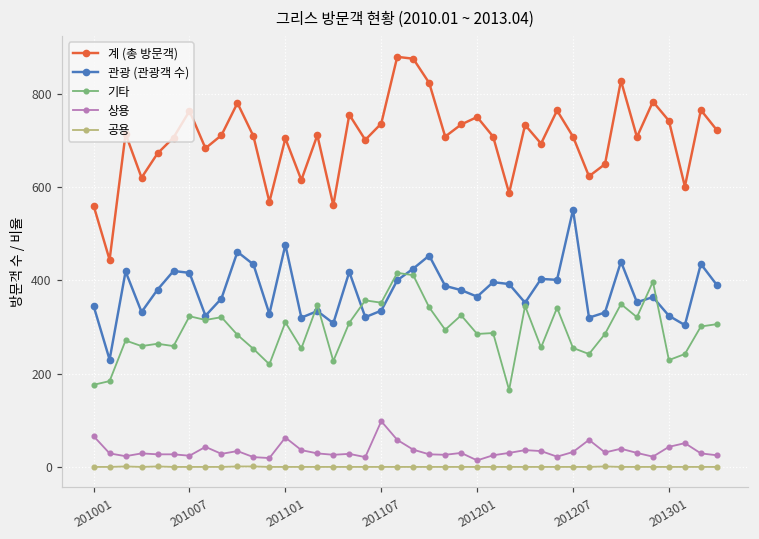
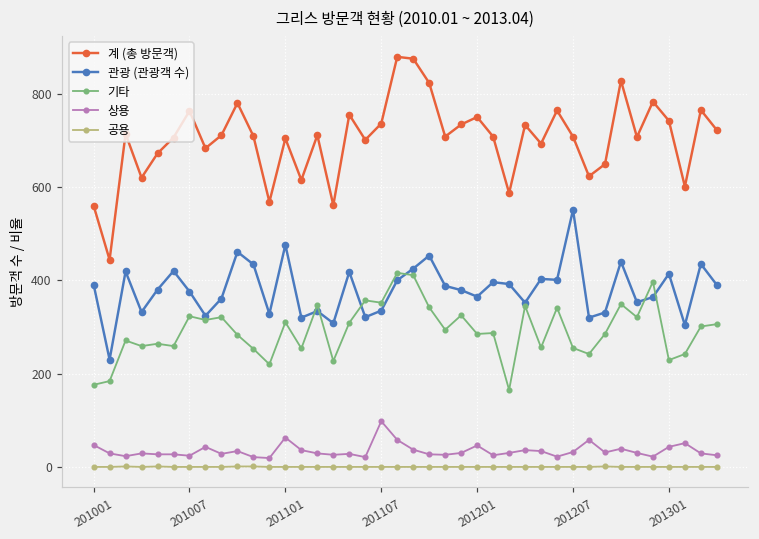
관광 (관광객 수), 201001: 350 -> 390
상용, 201001: 70 -> 50
관광 (관광객 수), 201007: 420 -> 380
상용, 201201: 10 -> 50
관광 (관광객 수), 201301: 320 -> 410
